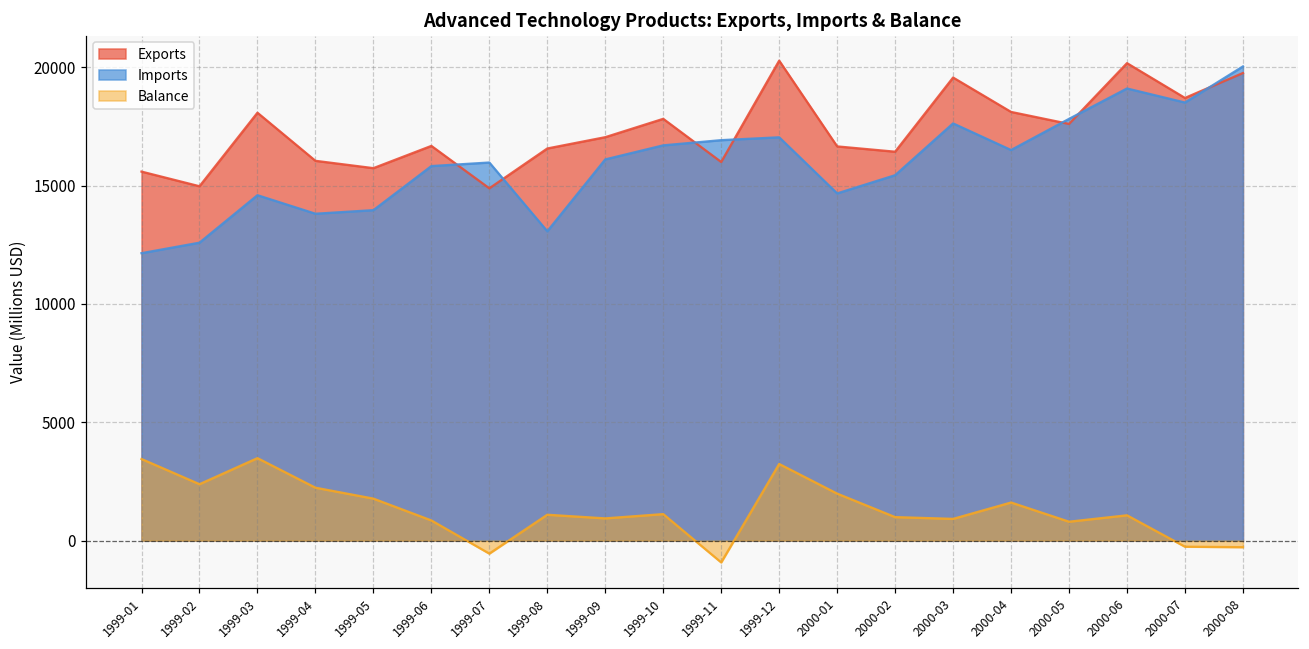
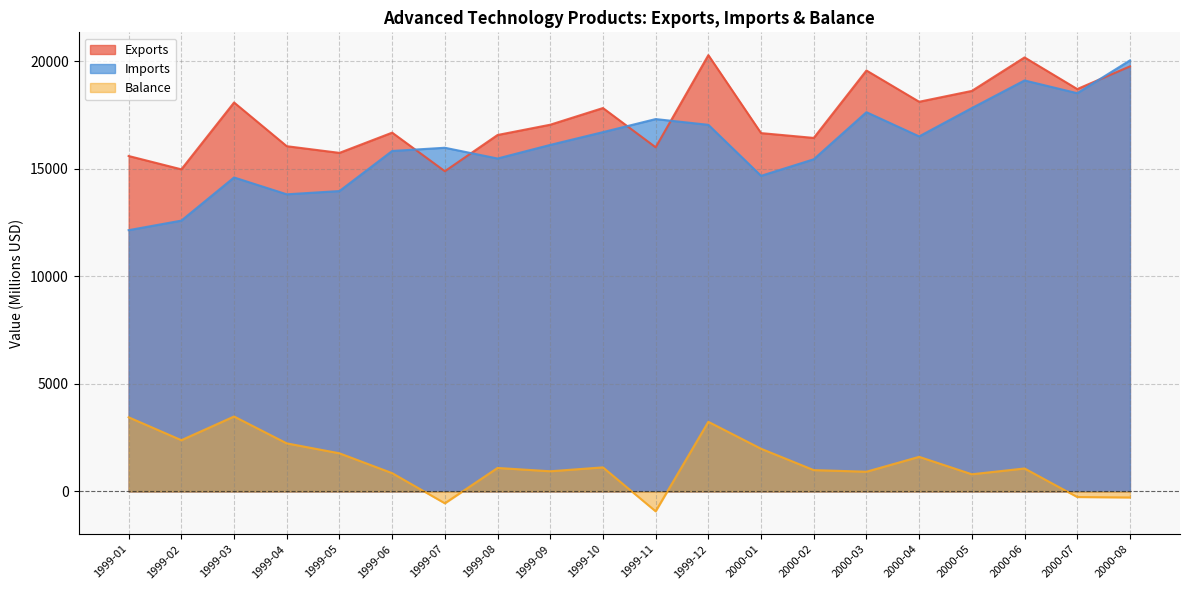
Imports, 1999-08: 13100 -> 15500
Imports, 1999-11: 16900 -> 17300
Exports, 2000-05: 17600 -> 18600
